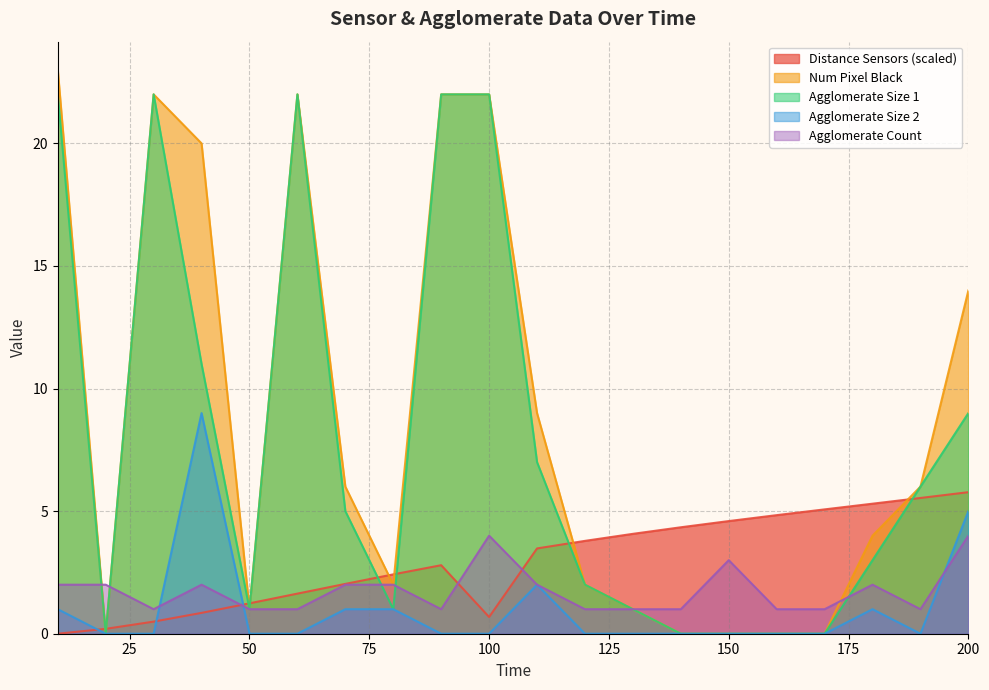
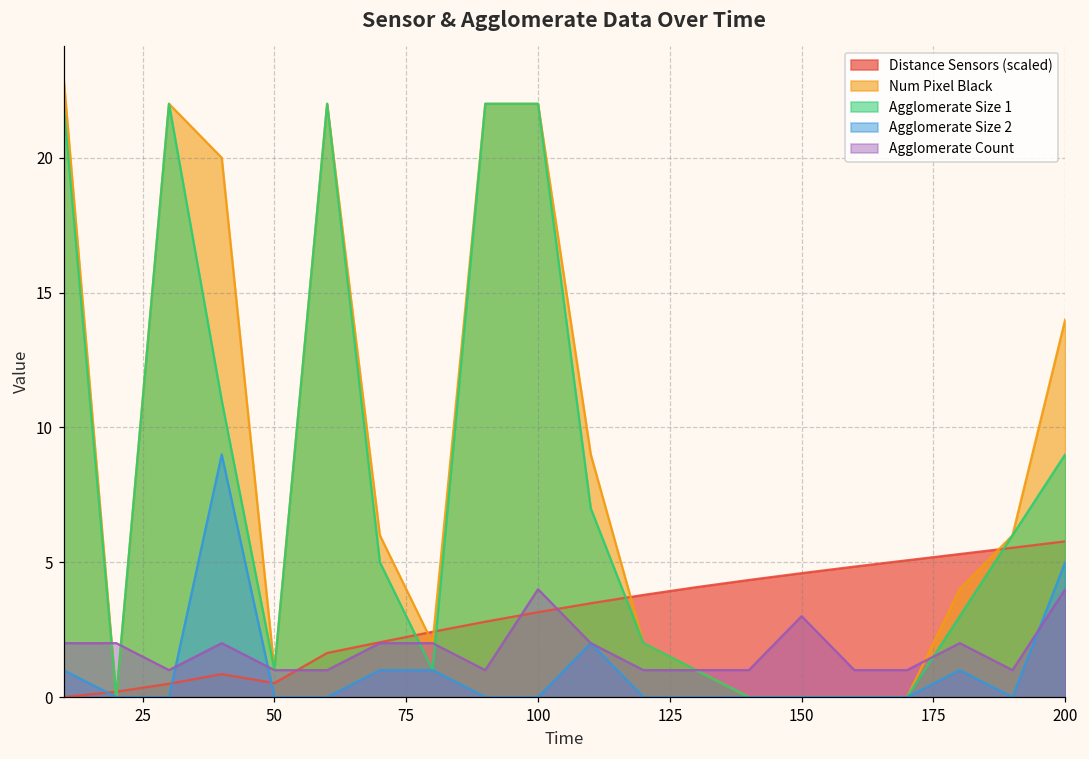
Distance Sensors (scaled), 50: 1.2 -> 0.5
Distance Sensors (scaled), 100: 0.7 -> 3.1
